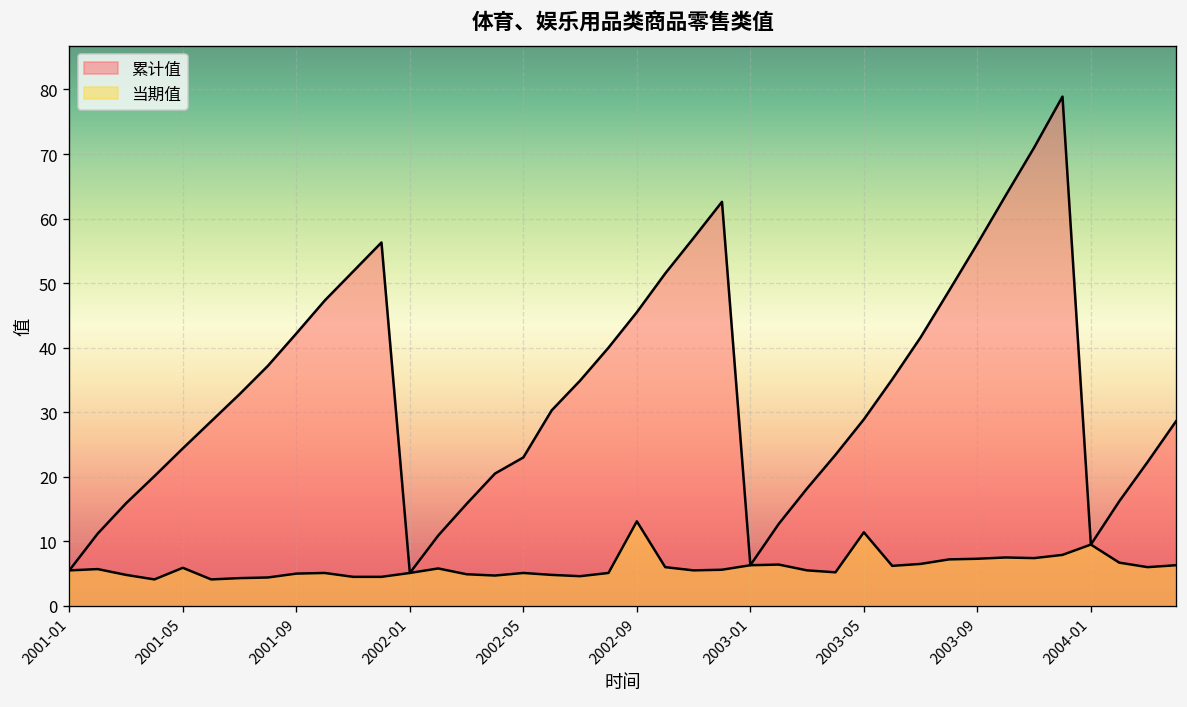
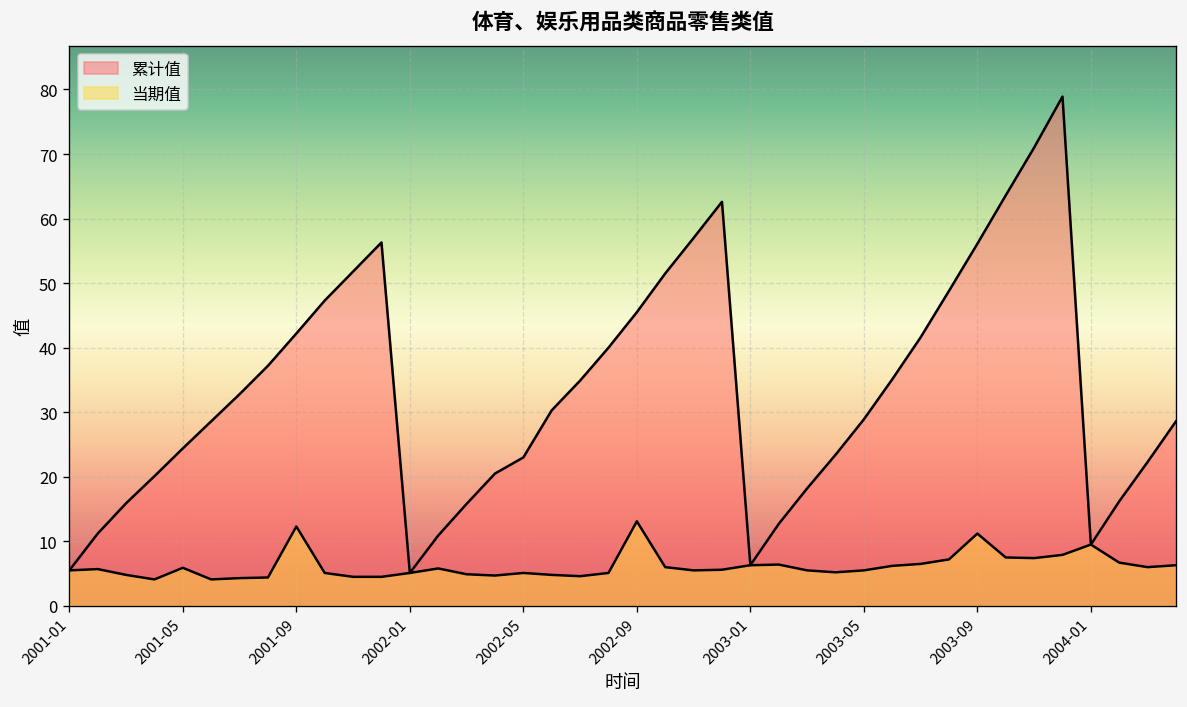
当期值, 2001-09: 5 -> 12
当期值, 2003-05: 11 -> 6
当期值, 2003-09: 7 -> 11
